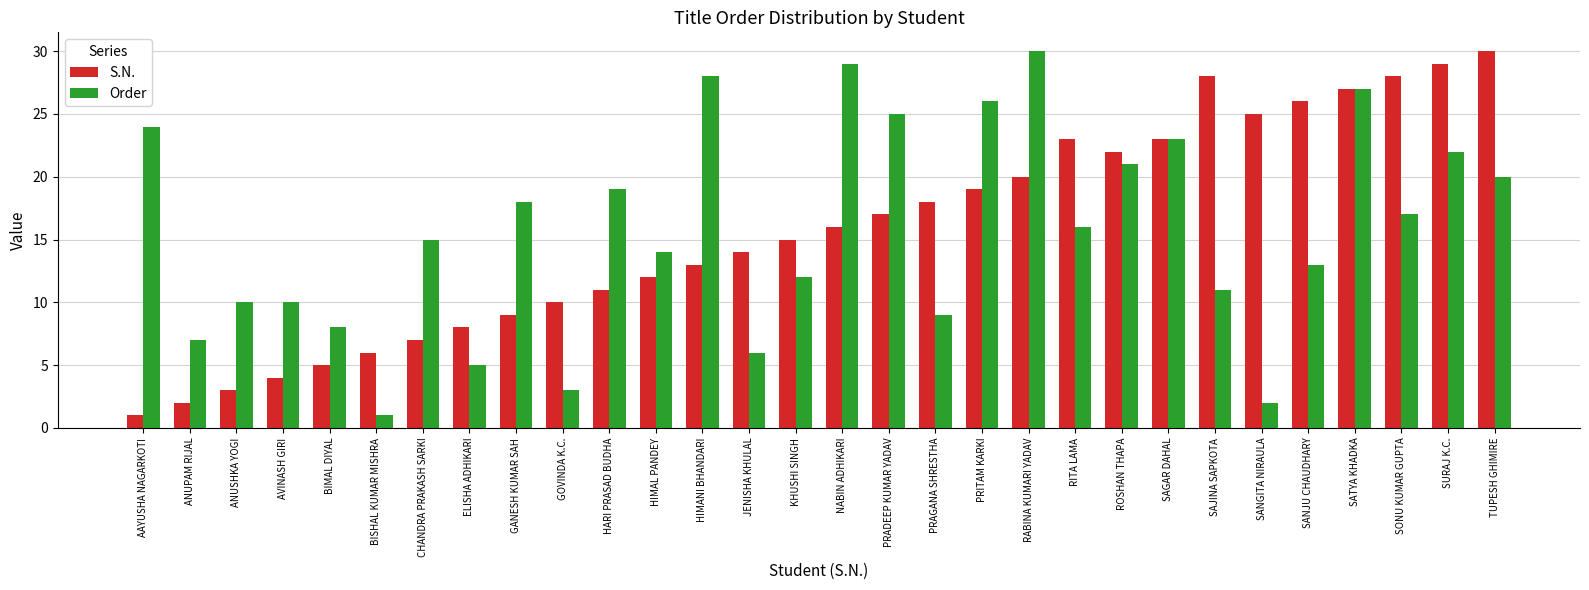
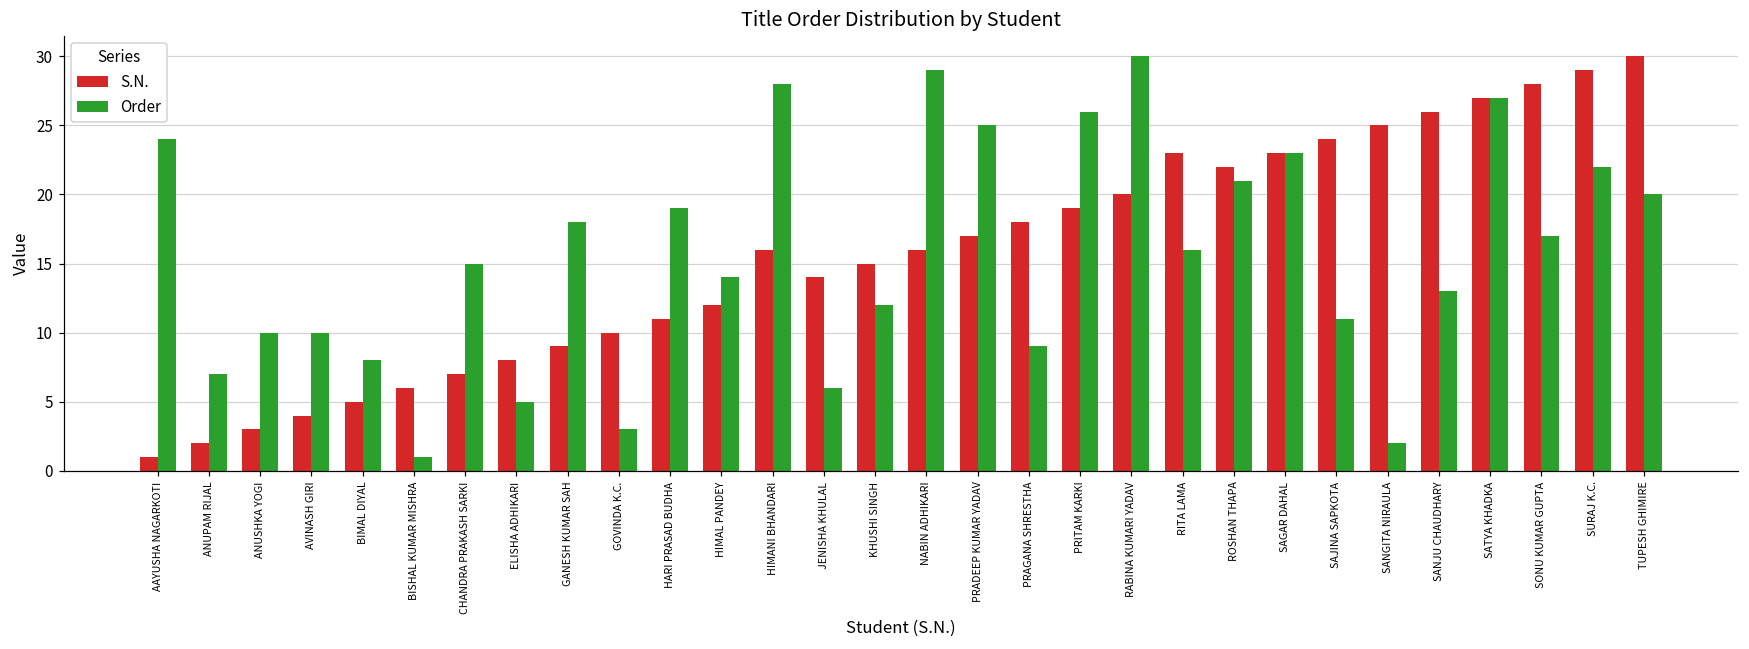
S.N., HIMANI BHANDARI: 13 -> 16
S.N., SAJINA SAPKOTA: 28 -> 24
